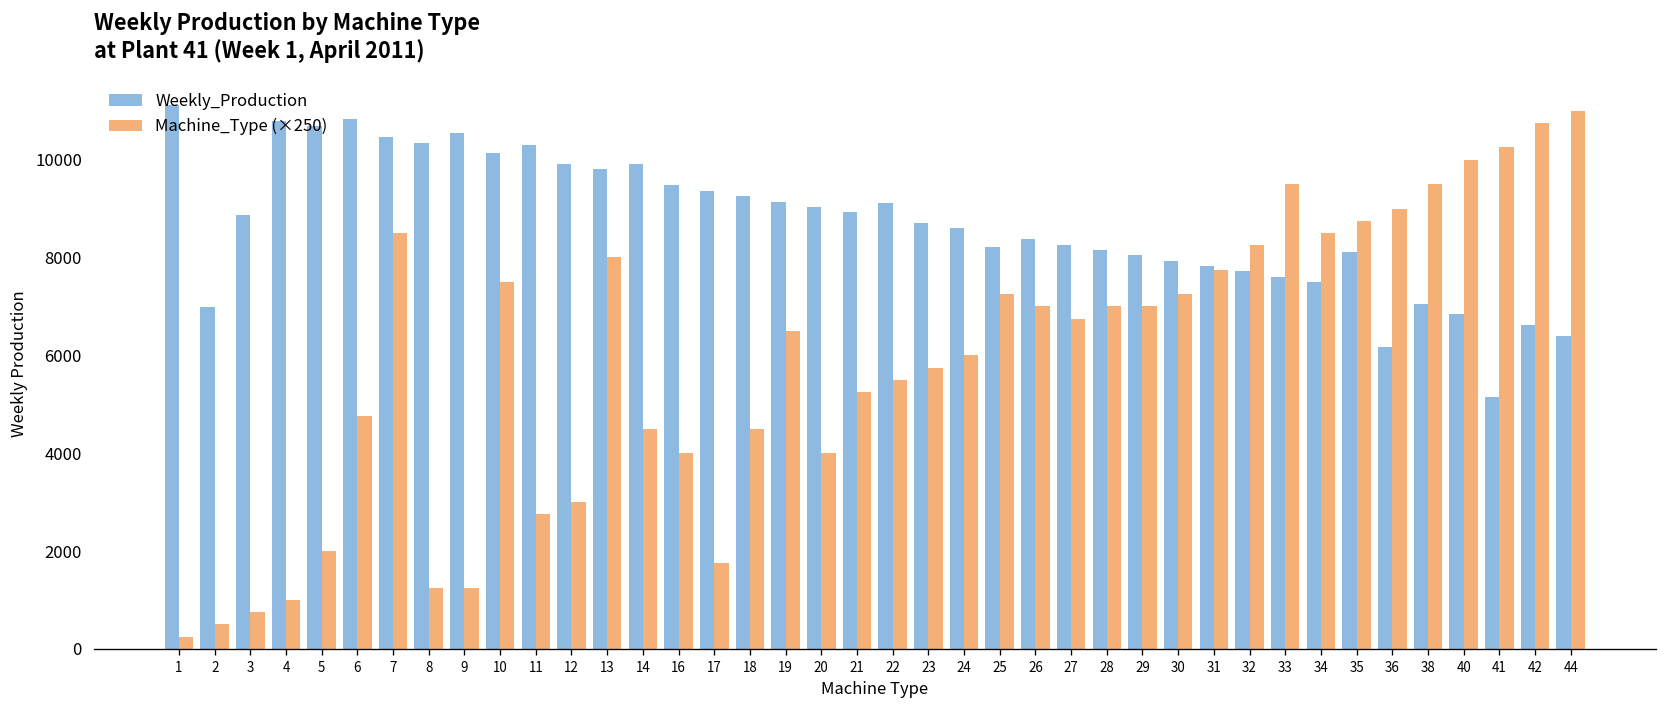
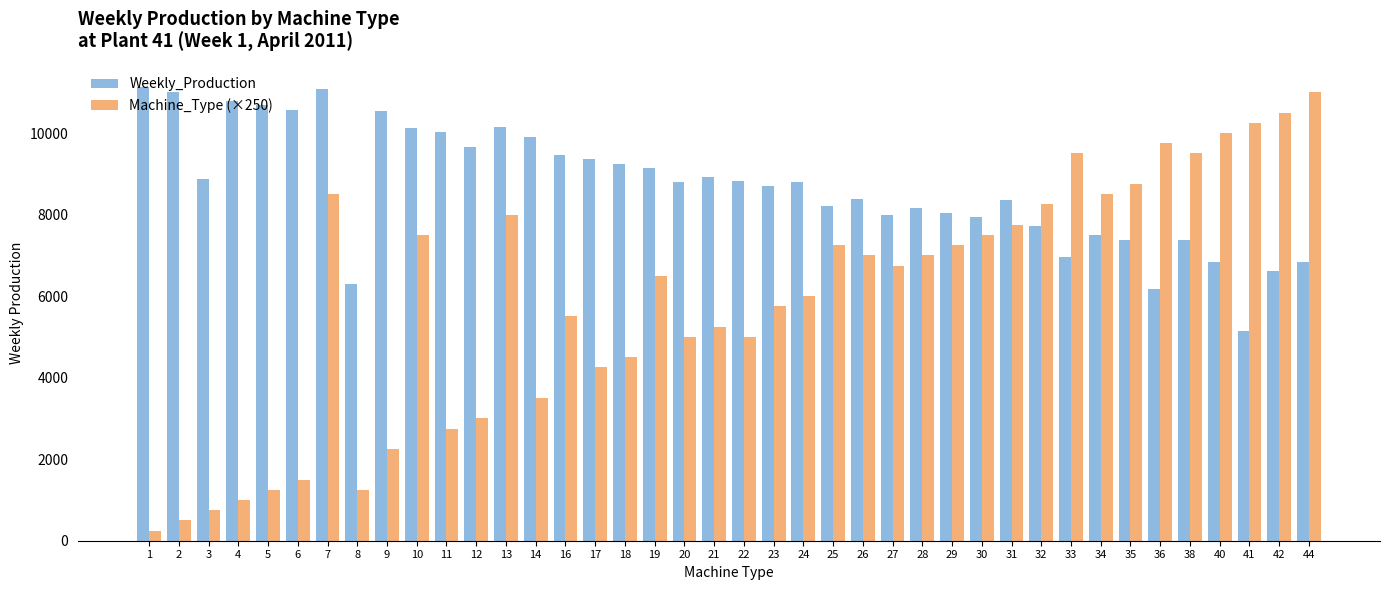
Weekly_Production, 2: 7000 -> 11000
Machine_Type (×250), 5: 2000 -> 1300
Weekly_Production, 6: 10800 -> 10600
Machine_Type (×250), 6: 4800 -> 1500
Weekly_Production, 7: 10500 -> 11100
Weekly_Production, 8: 10300 -> 6300
Machine_Type (×250), 9: 1300 -> 2300
Weekly_Production, 11: 10300 -> 10000
Weekly_Production, 12: 9900 -> 9600
Weekly_Production, 13: 9800 -> 10100
Machine_Type (×250), 14: 4500 -> 3500
Machine_Type (×250), 16: 4000 -> 5500
Machine_Type (×250), 17: 1800 -> 4300
Weekly_Production, 20: 9000 -> 8800
Machine_Type (×250), 20: 4000 -> 5000
Weekly_Production, 22: 9100 -> 8800
Machine_Type (×250), 22: 5500 -> 5000
Weekly_Production, 24: 8600 -> 8800
Weekly_Production, 27: 8300 -> 8000
Machine_Type (×250), 29: 7000 -> 7300
Machine_Type (×250), 30: 7300 -> 7500
Weekly_Production, 31: 7800 -> 8400
Weekly_Production, 33: 7600 -> 7000
Weekly_Production, 35: 8100 -> 7400
Machine_Type (×250), 36: 9000 -> 9800
Weekly_Production, 38: 7100 -> 7400
Machine_Type (×250), 42: 10800 -> 10500
Weekly_Production, 44: 6400 -> 6800
